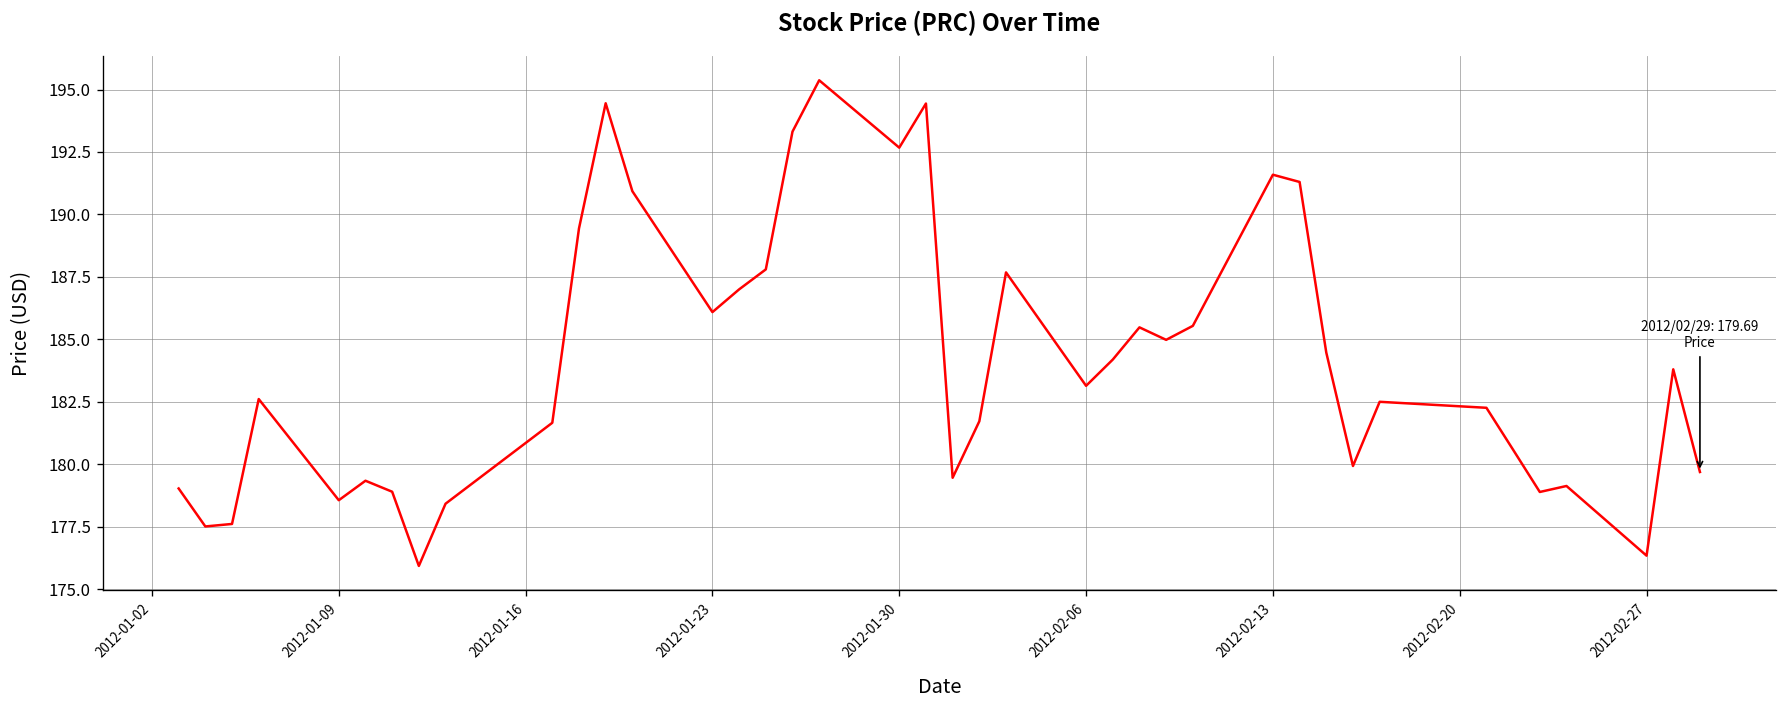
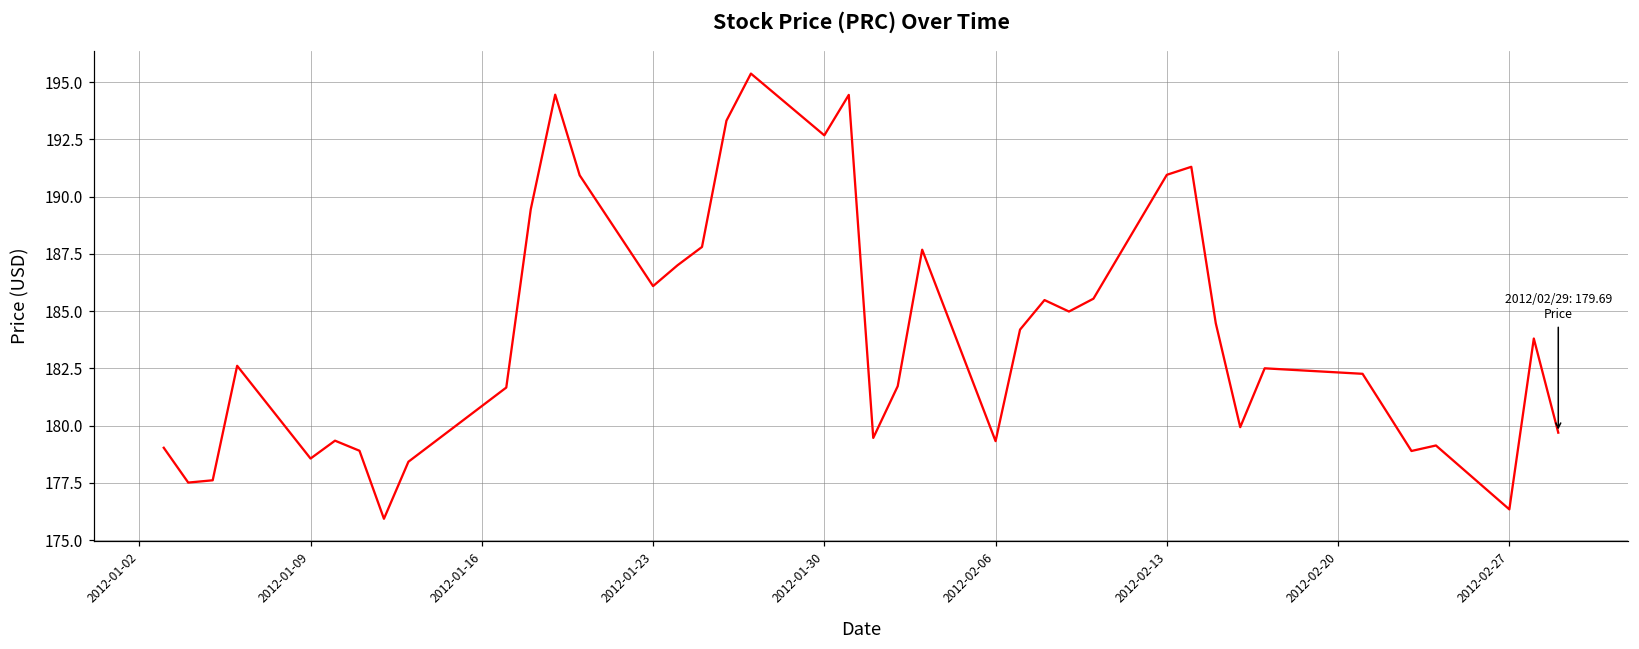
2012-02-06: 183.1 -> 179.3
2012-02-13: 191.6 -> 191.0
